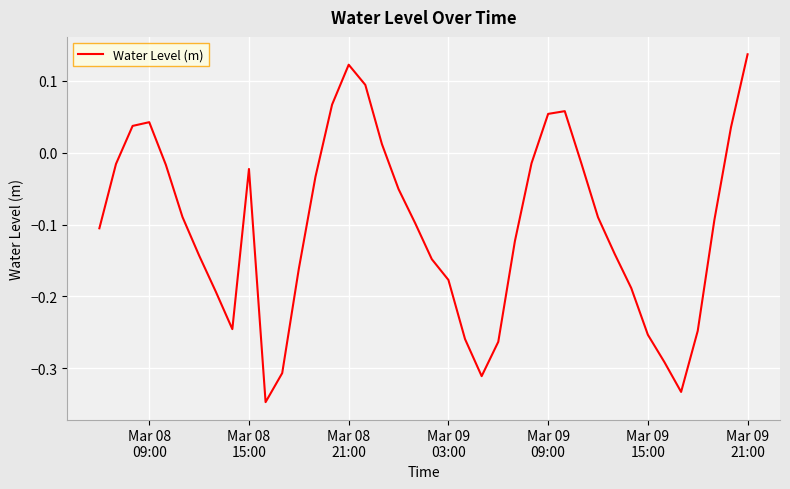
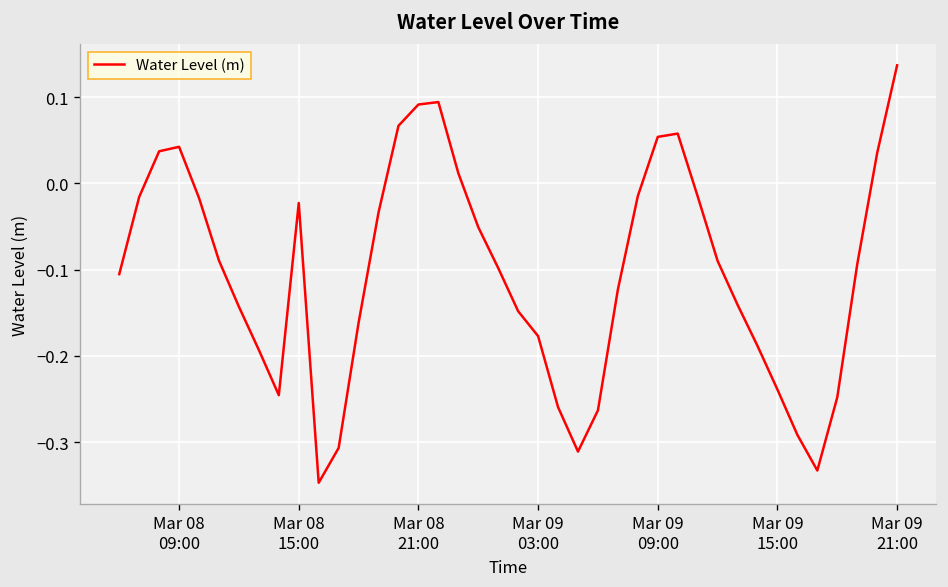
Mar 08 21:00: 0.12 -> 0.09
Mar 09 15:00: -0.25 -> -0.24
